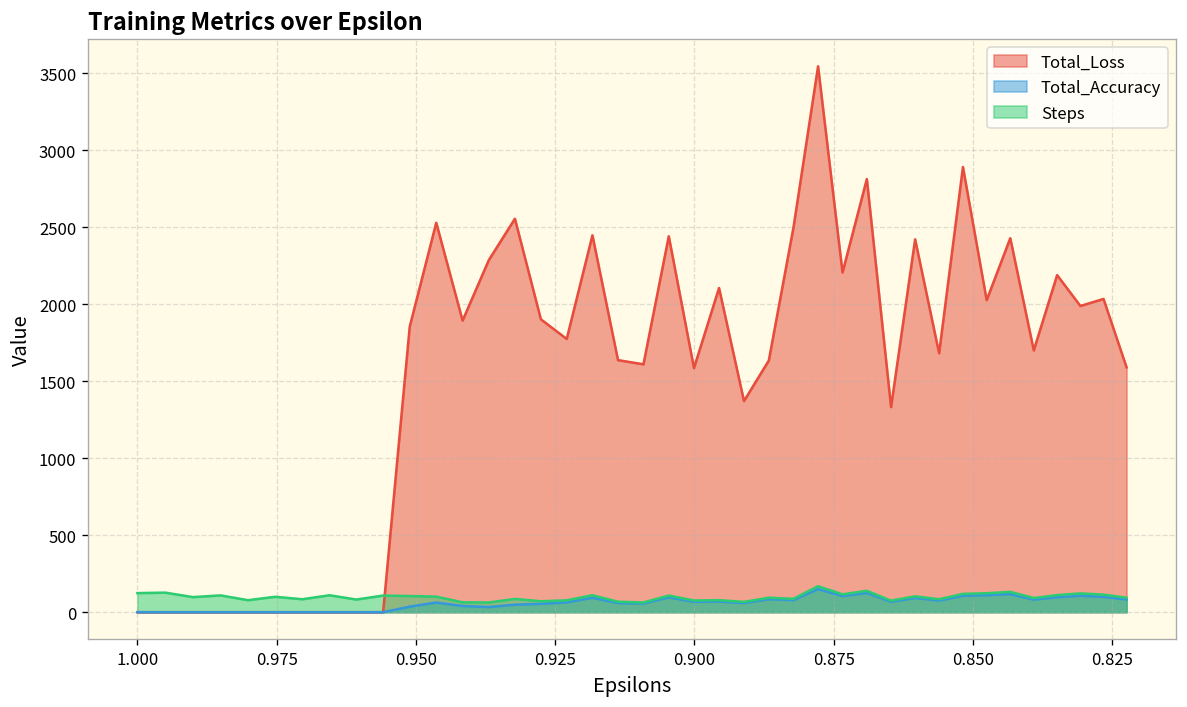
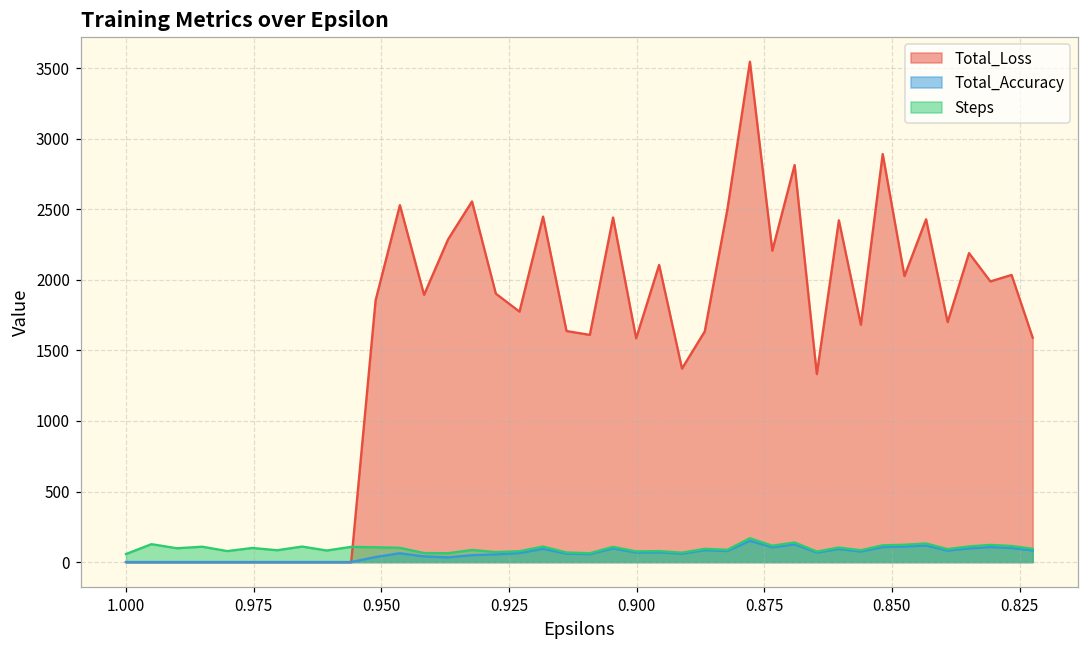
Steps, 1.000: 120 -> 60
